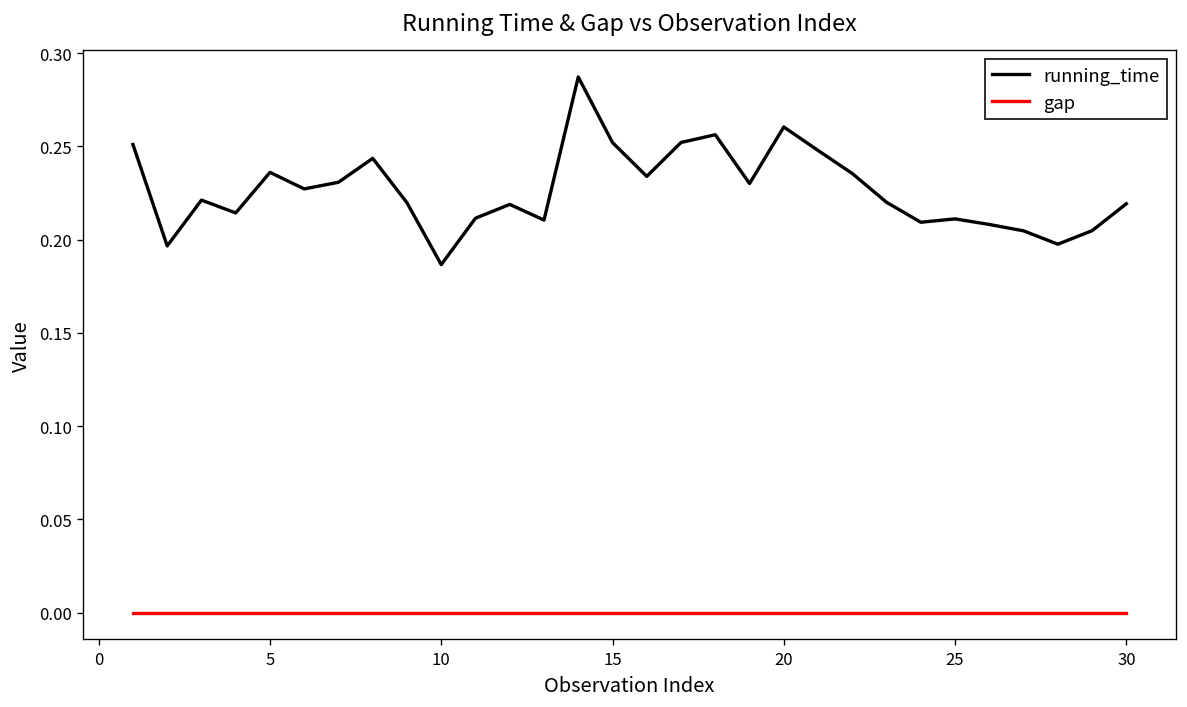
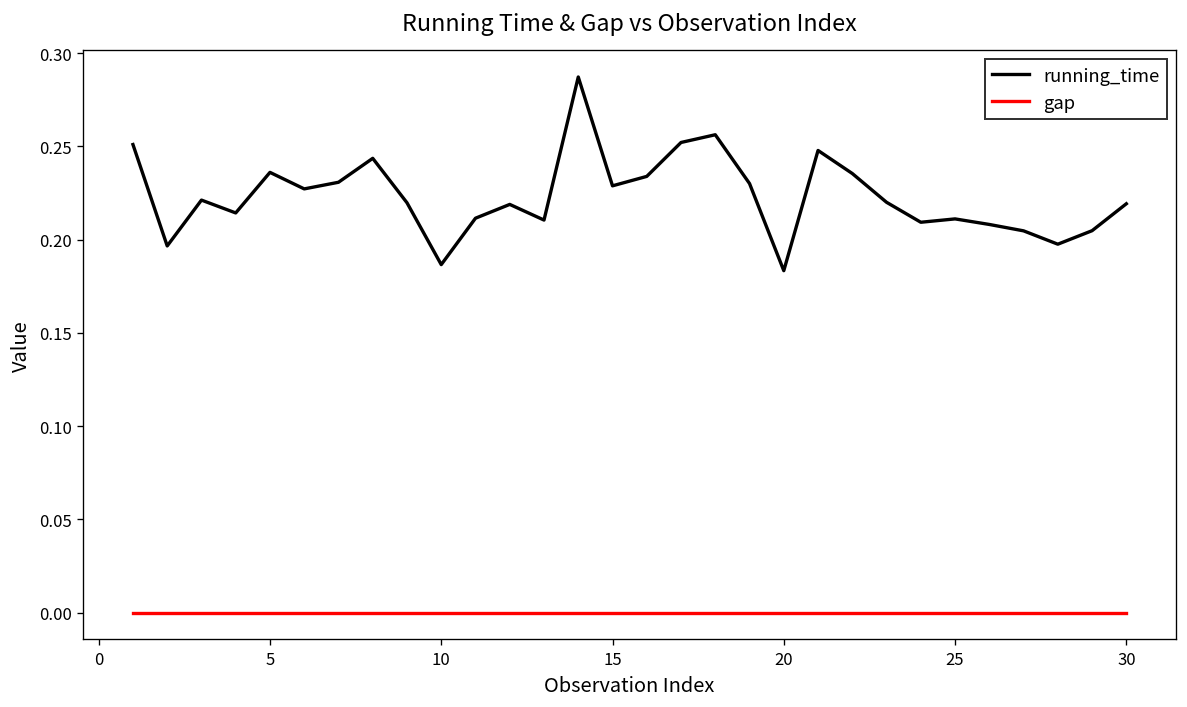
running_time, 15: 0.252 -> 0.229
running_time, 20: 0.260 -> 0.183
